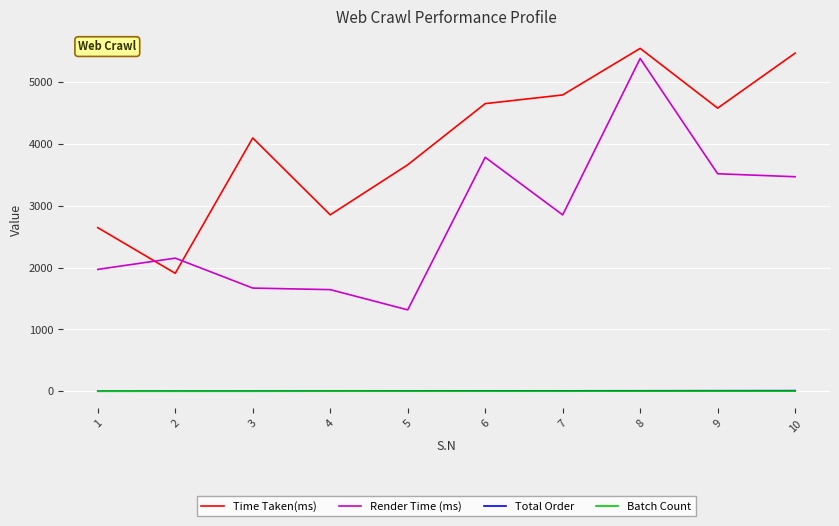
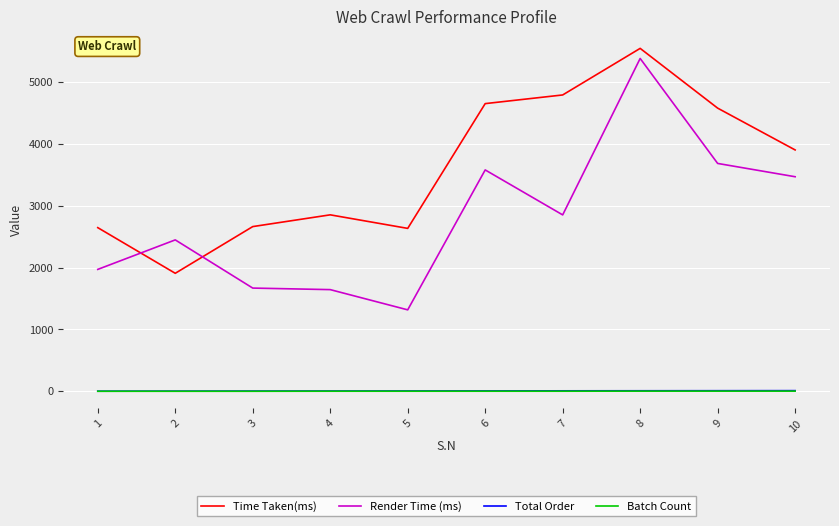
Render Time (ms), 2: 2200 -> 2400
Time Taken(ms), 3: 4100 -> 2700
Time Taken(ms), 5: 3700 -> 2600
Render Time (ms), 6: 3800 -> 3600
Render Time (ms), 9: 3500 -> 3700
Time Taken(ms), 10: 5500 -> 3900
